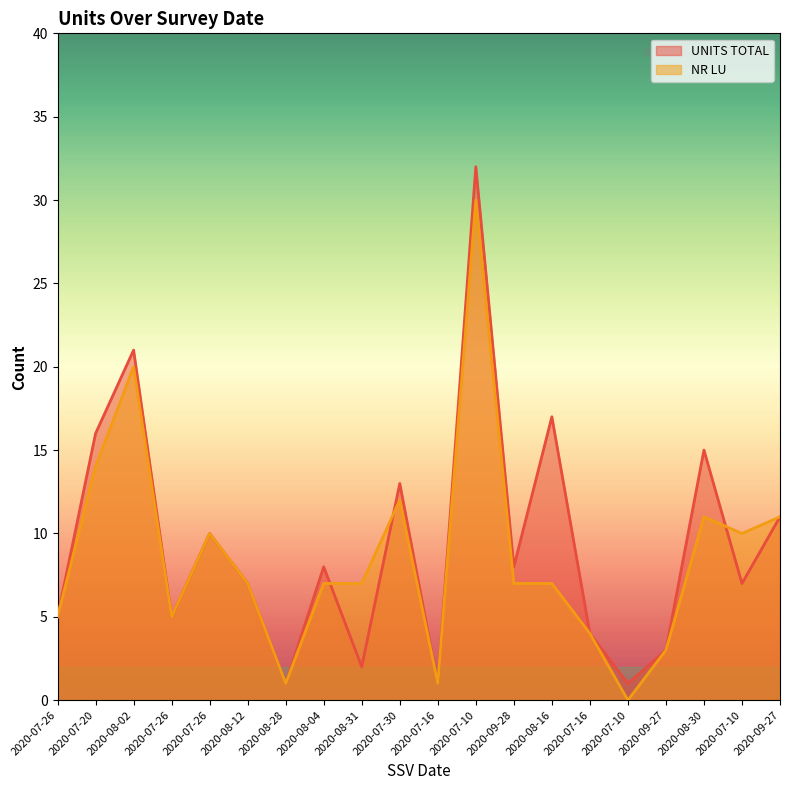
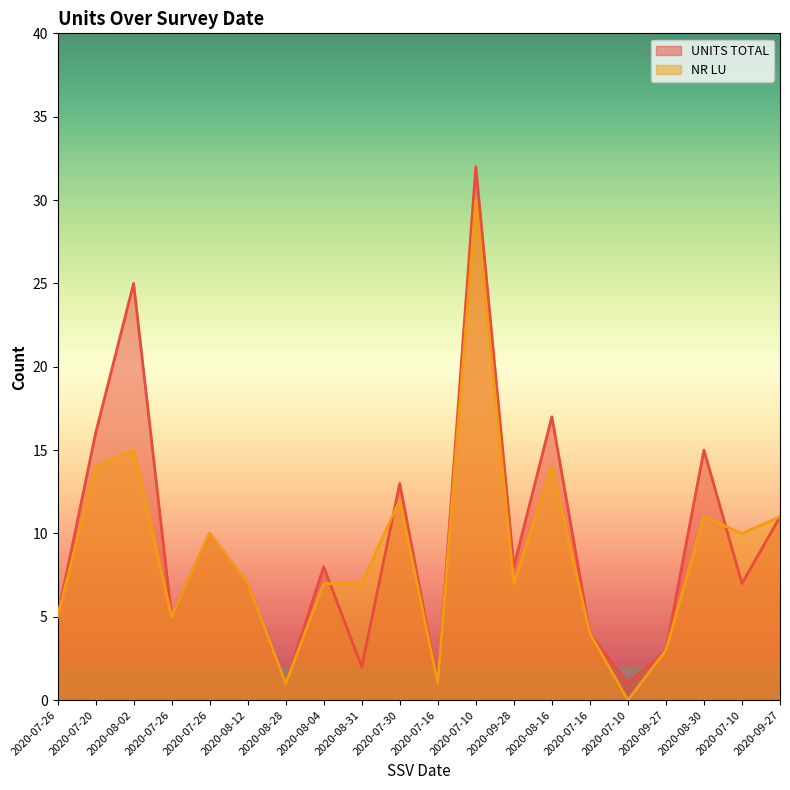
UNITS TOTAL, 2020-08-02: 21 -> 25
NR LU, 2020-08-02: 20 -> 15
NR LU, 2020-08-16: 7 -> 14
